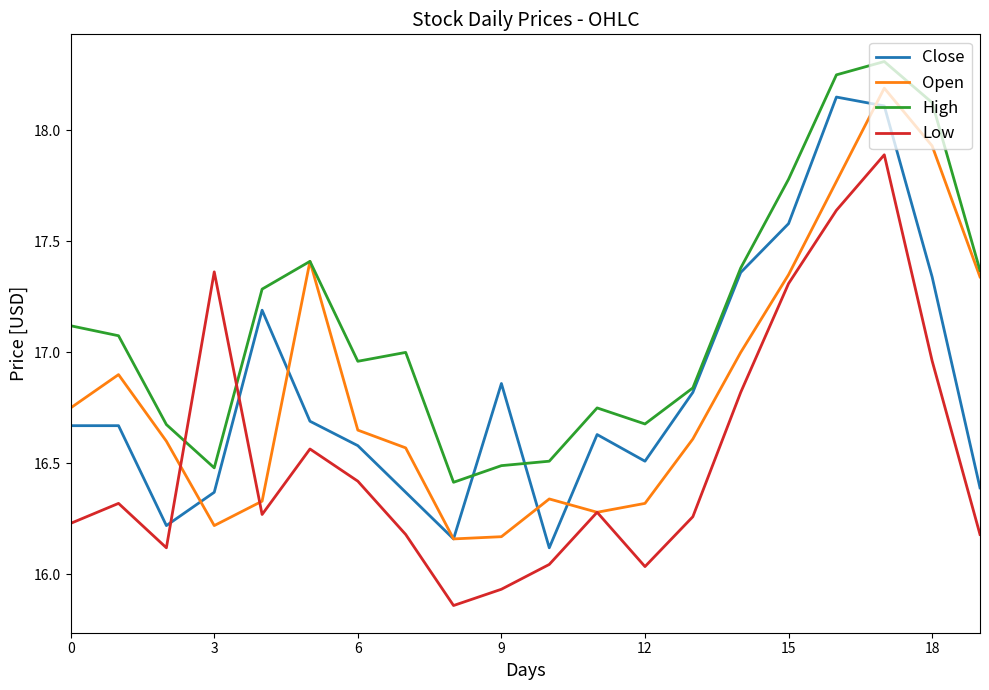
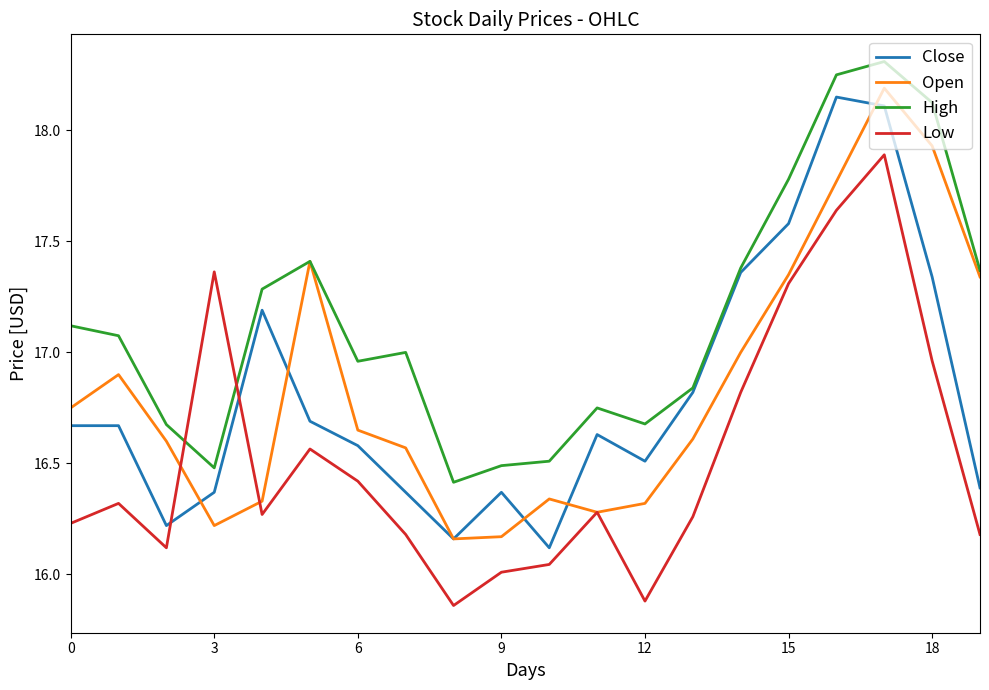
Close, 9: 16.86 -> 16.37
Low, 9: 15.93 -> 16.01
Low, 12: 16.04 -> 15.88
